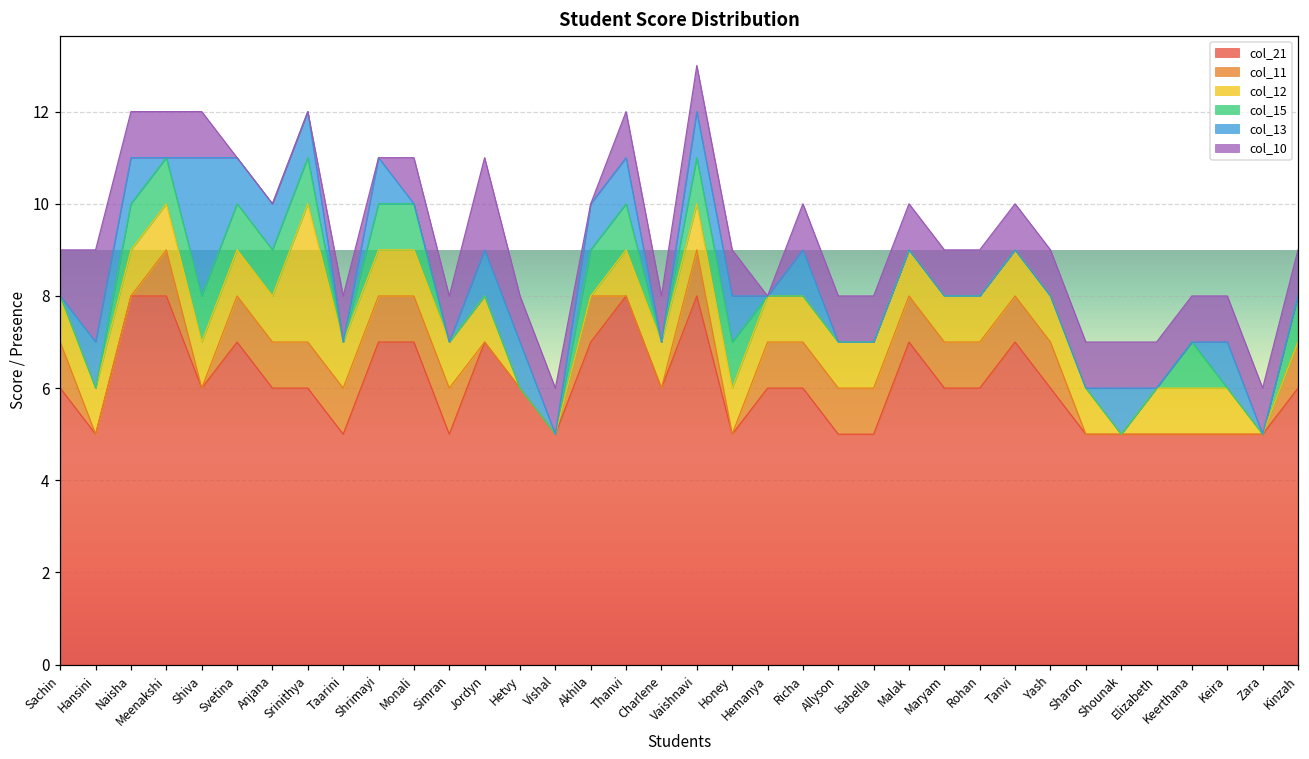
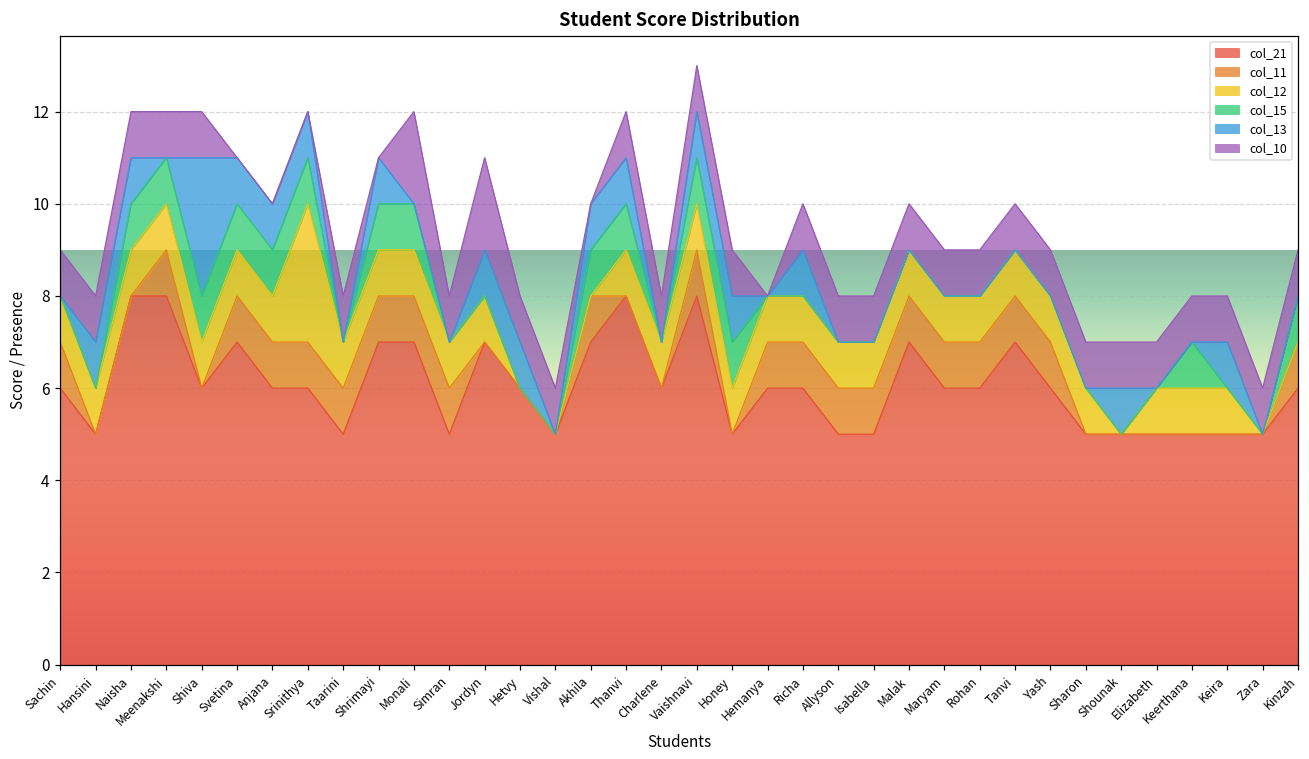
col_10, Hansini: 2 -> 1
col_10, Monali: 1 -> 2
